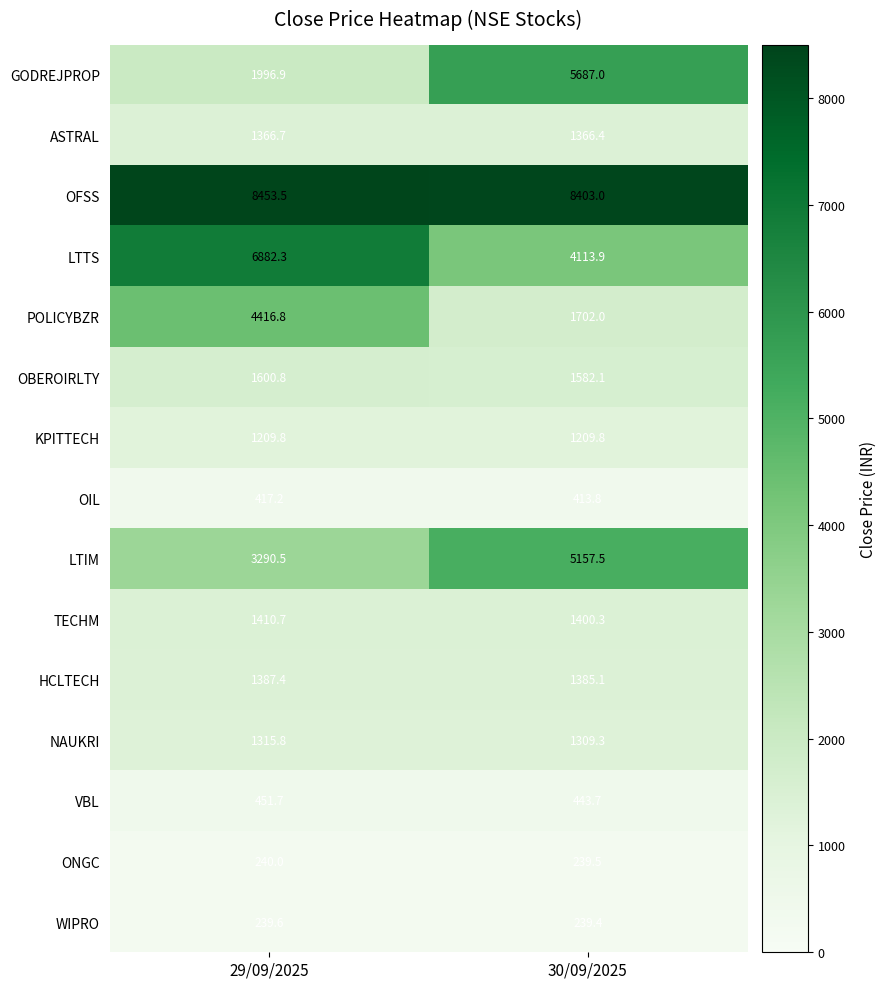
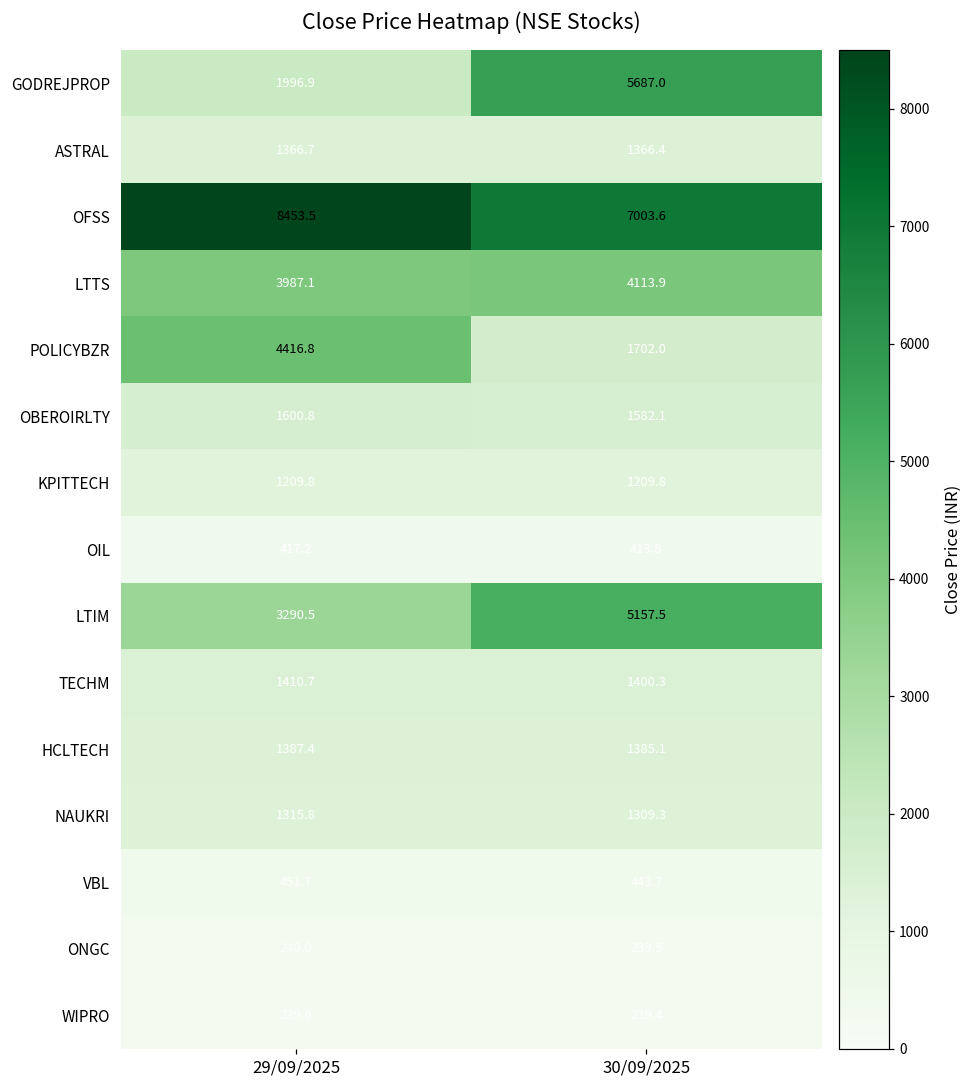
OFSS, 30/09/2025: 8403.0 -> 7003.6
LTTS, 29/09/2025: 6882.3 -> 3987.1
